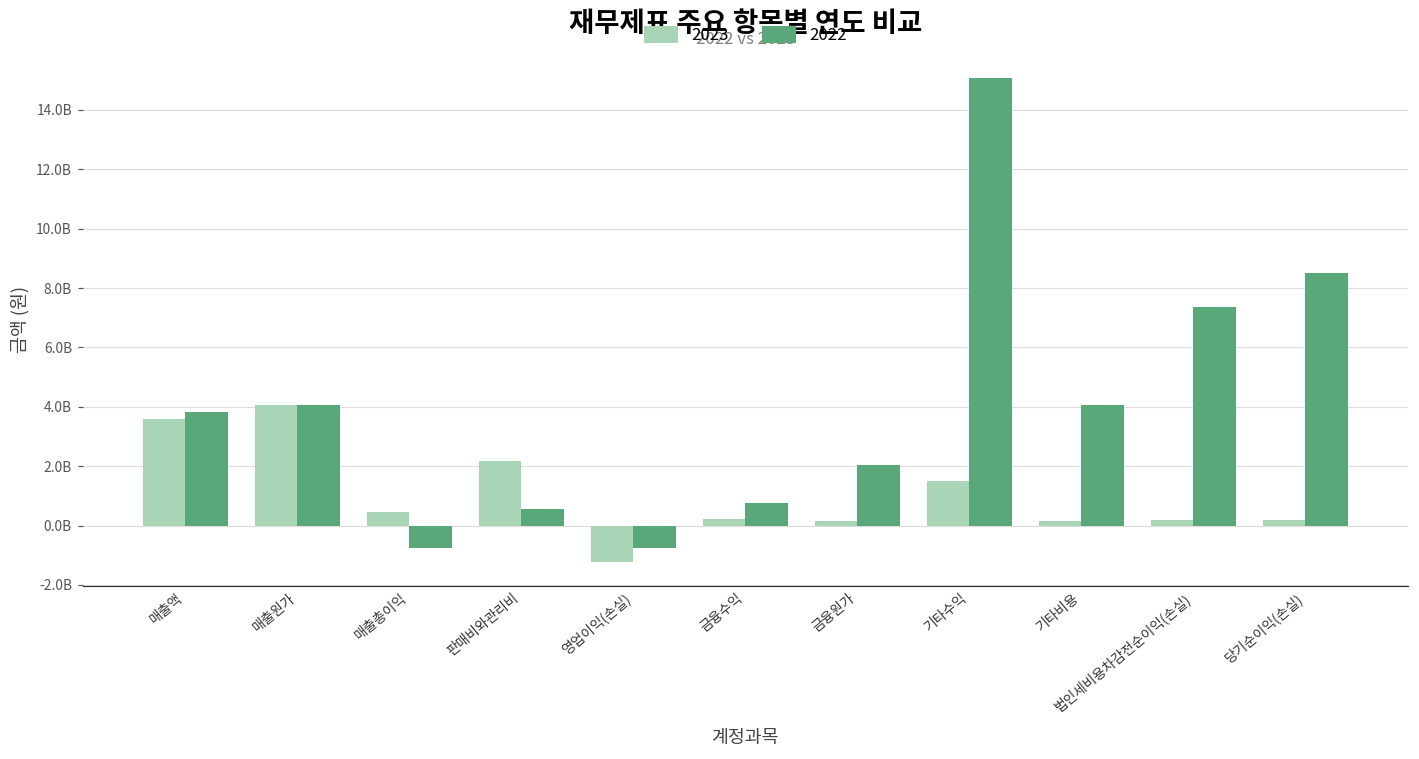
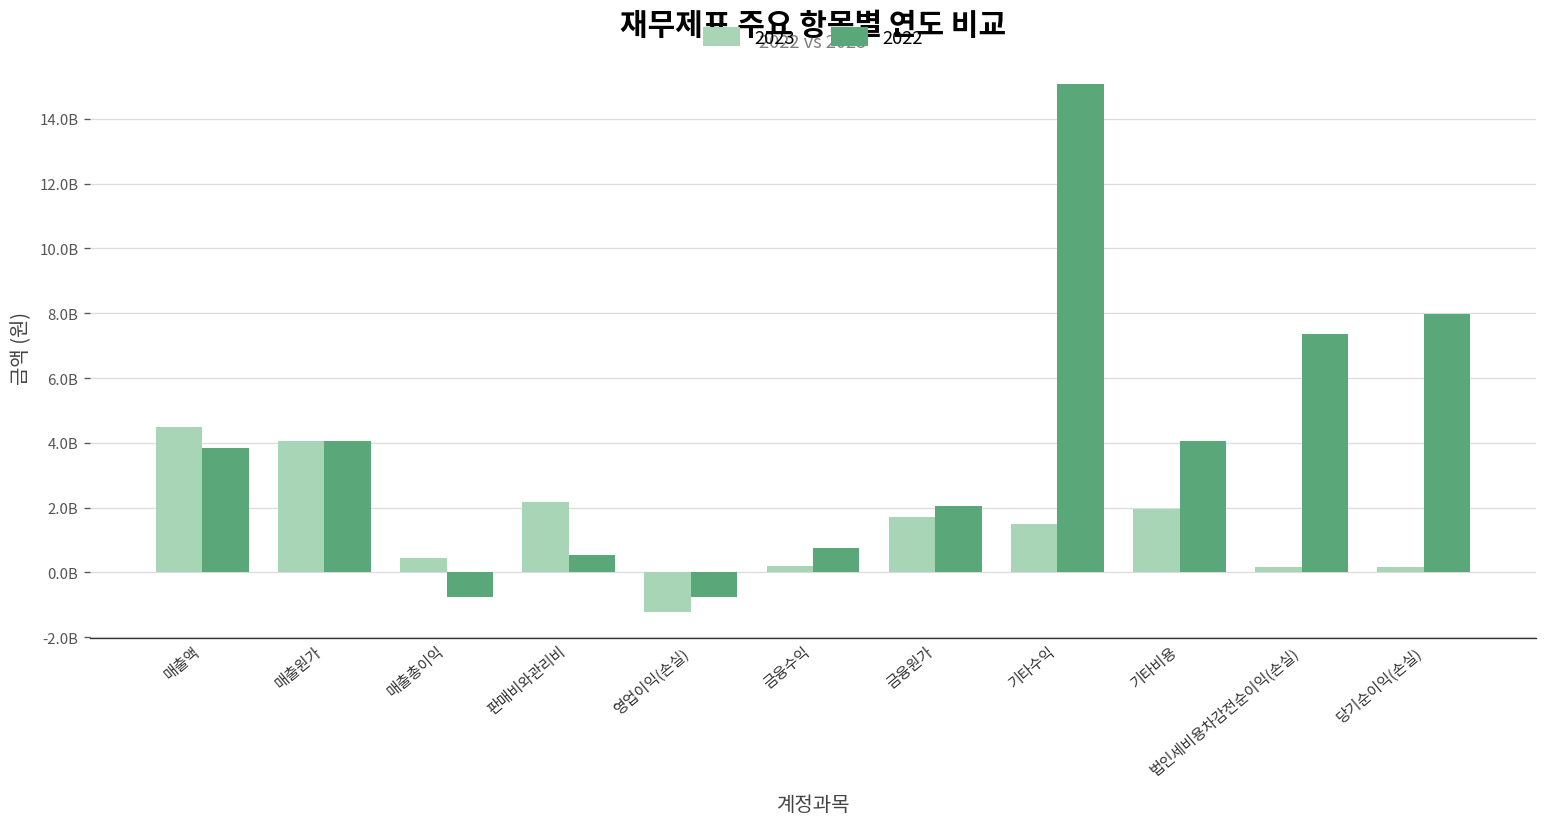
2023, 매출액: 3600000000 -> 4500000000
2023, 금융원가: 100000000 -> 1700000000
2023, 기타비용: 200000000 -> 2000000000
2022, 당기순이익(손실): 8500000000 -> 8000000000
